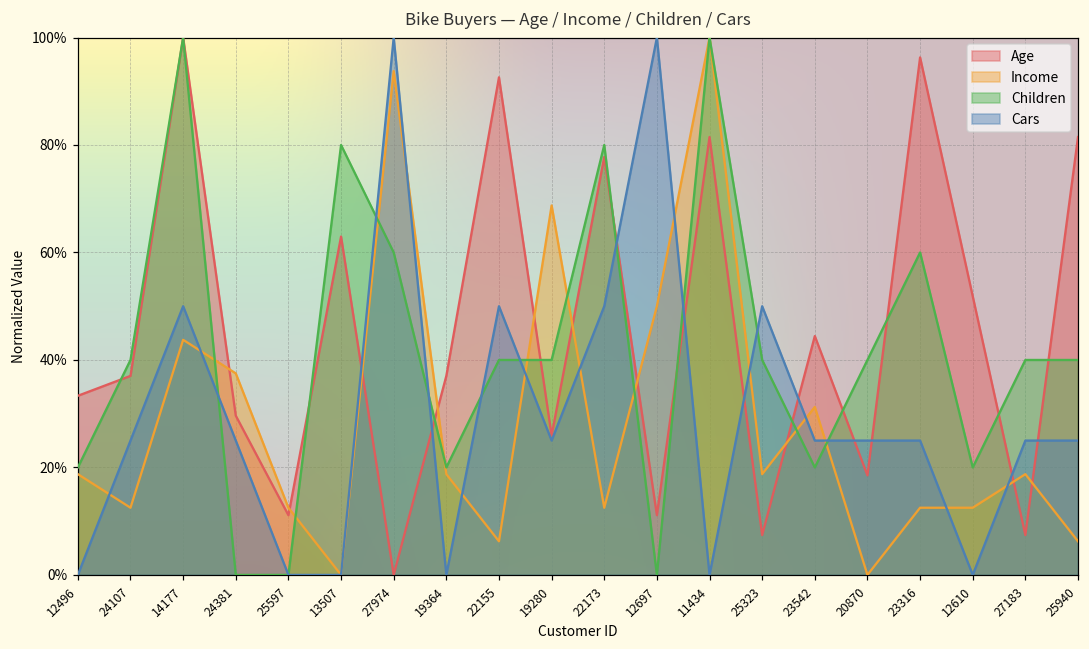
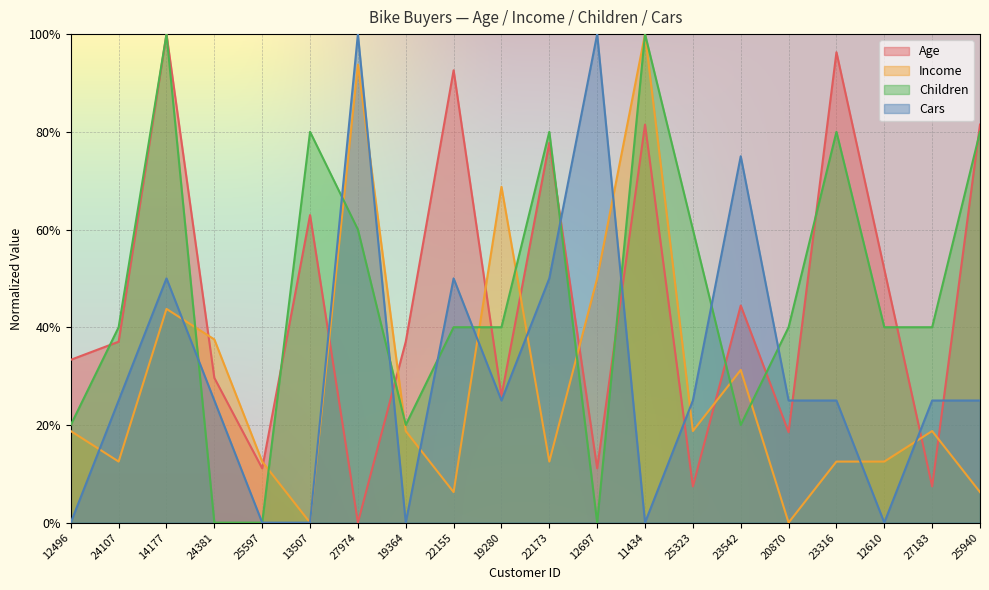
Children, 25323: 40% -> 60%
Cars, 25323: 50% -> 25%
Cars, 23542: 25% -> 75%
Children, 23316: 60% -> 80%
Children, 12610: 20% -> 40%
Children, 25940: 40% -> 80%
